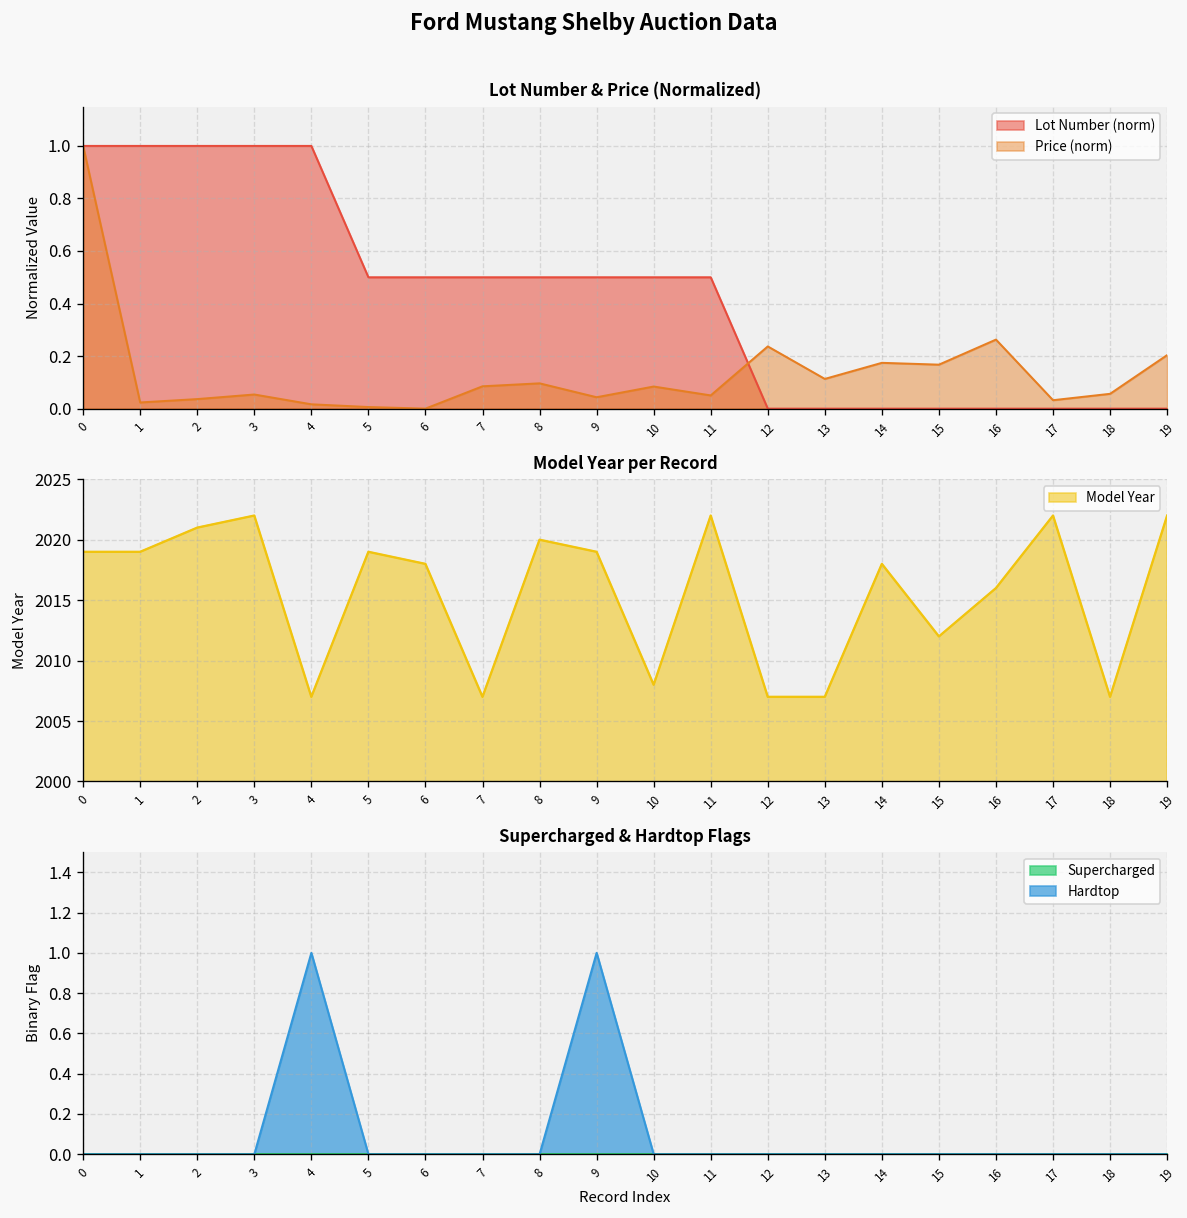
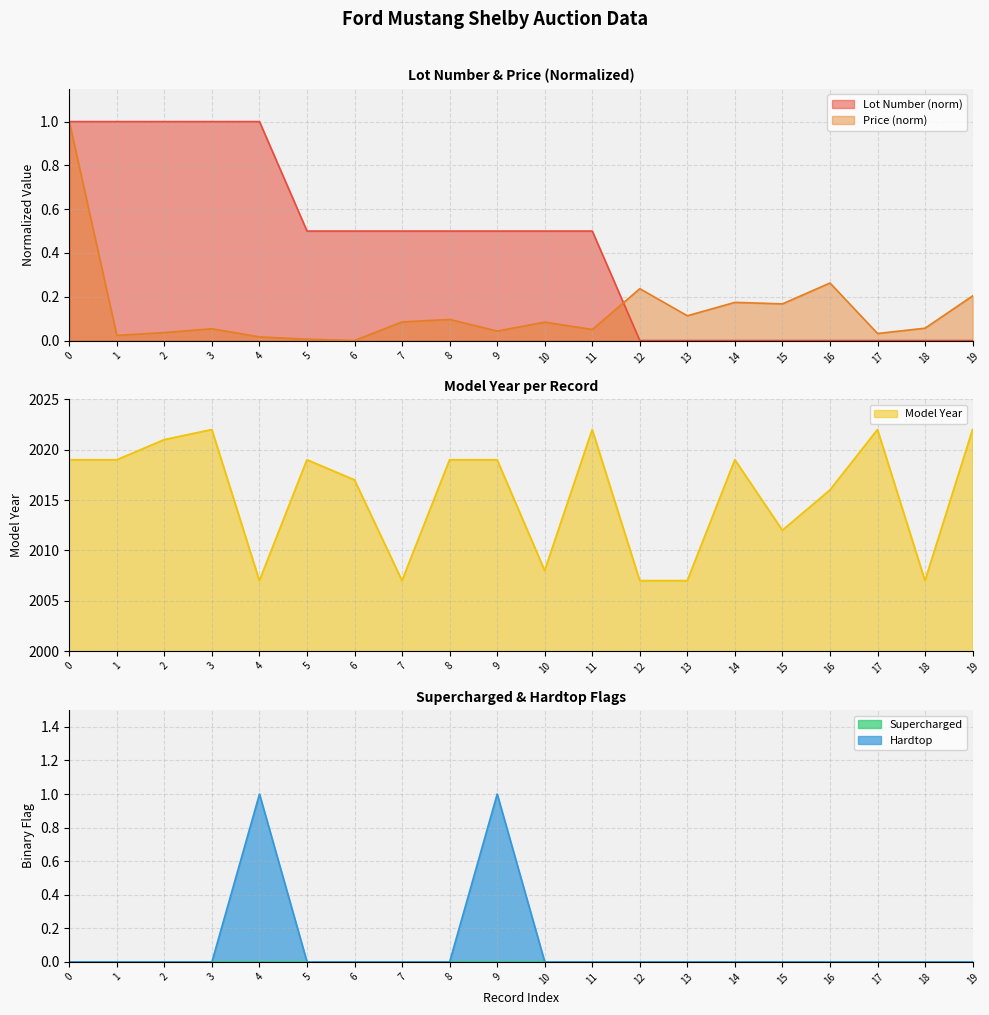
Model Year per Record, 6: 2018 -> 2017
Model Year per Record, 8: 2020 -> 2019
Model Year per Record, 14: 2018 -> 2019
